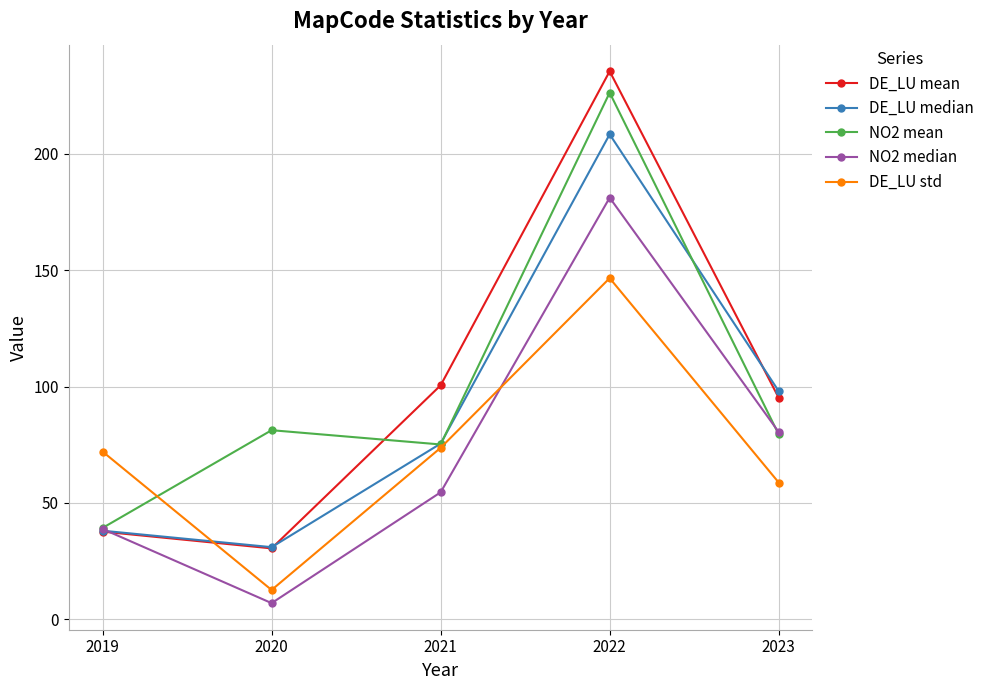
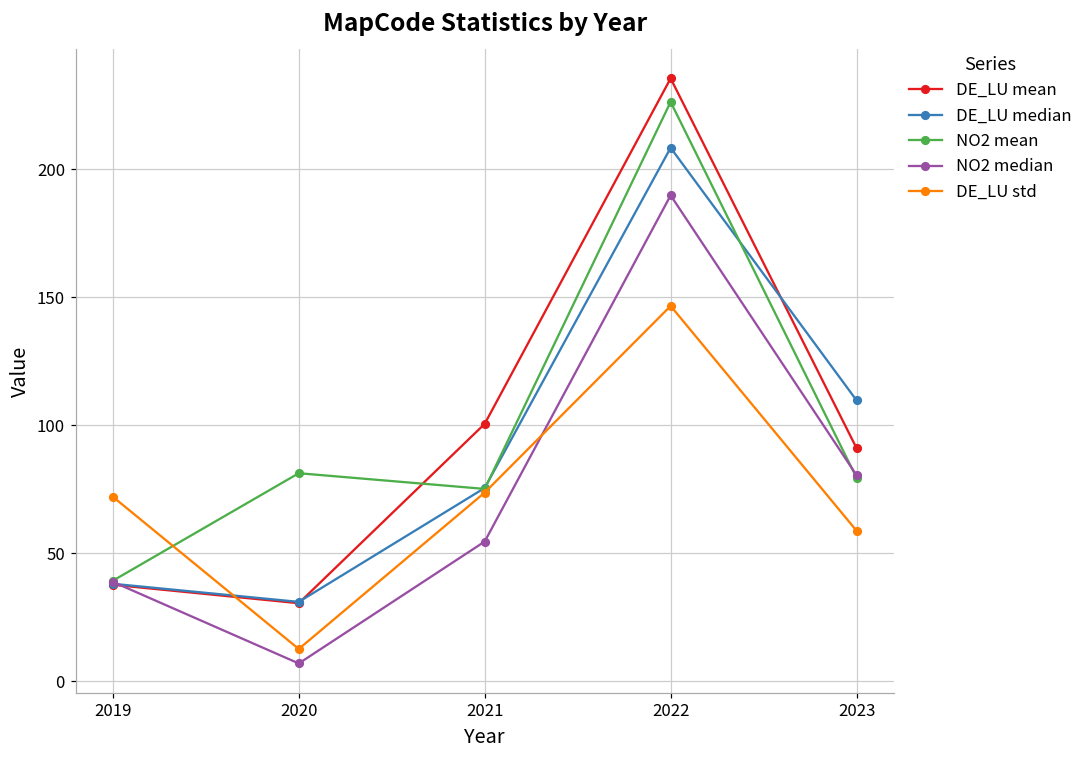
NO2 median, 2022: 181 -> 190
DE_LU mean, 2023: 95 -> 91
DE_LU median, 2023: 98 -> 110
